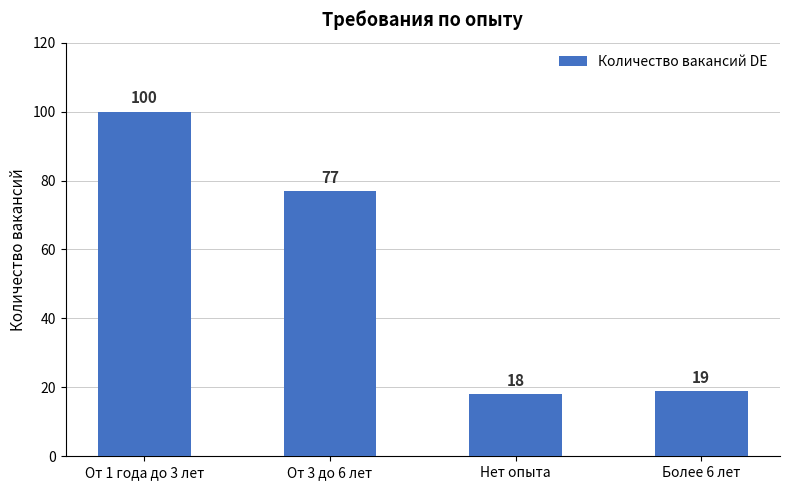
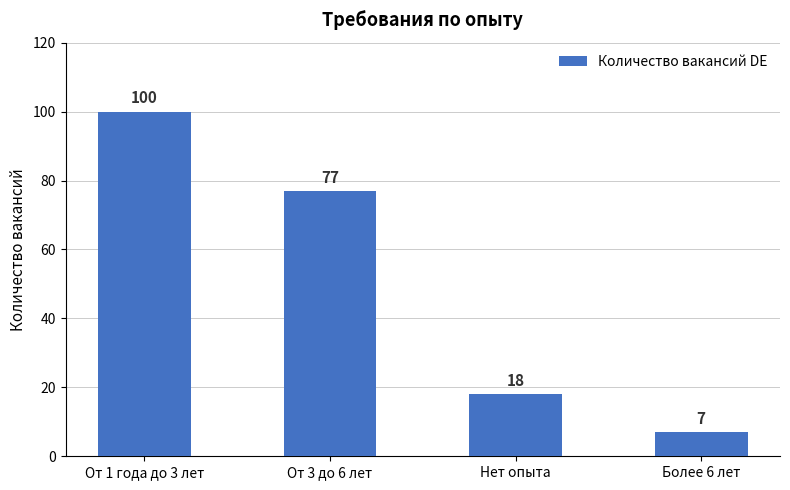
Более 6 лет: 19 -> 7
